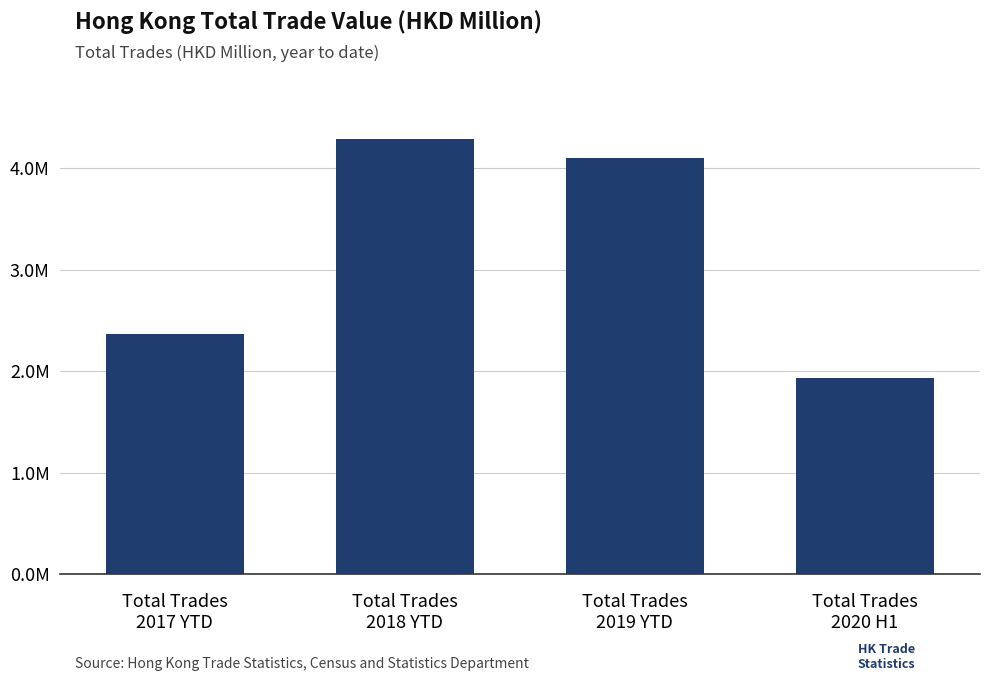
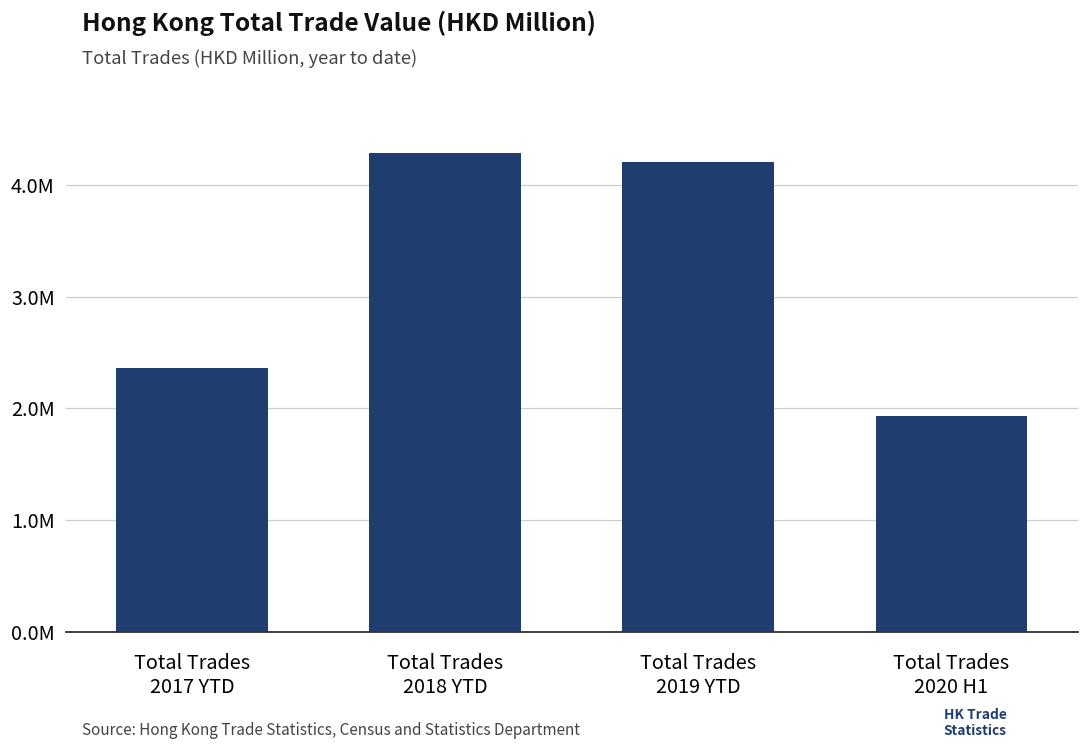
Total Trades 2019 YTD: 4100000 -> 4210000
